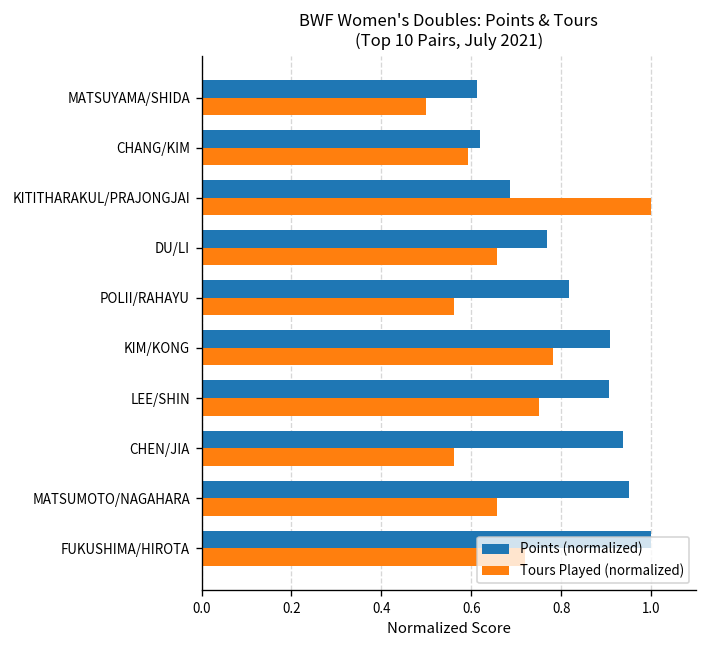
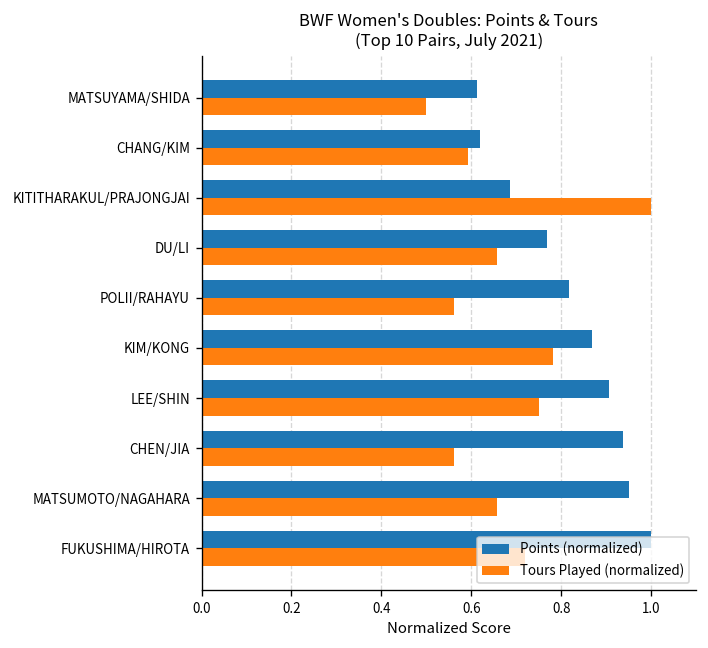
Points (normalized), KIM/KONG: 0.91 -> 0.87
